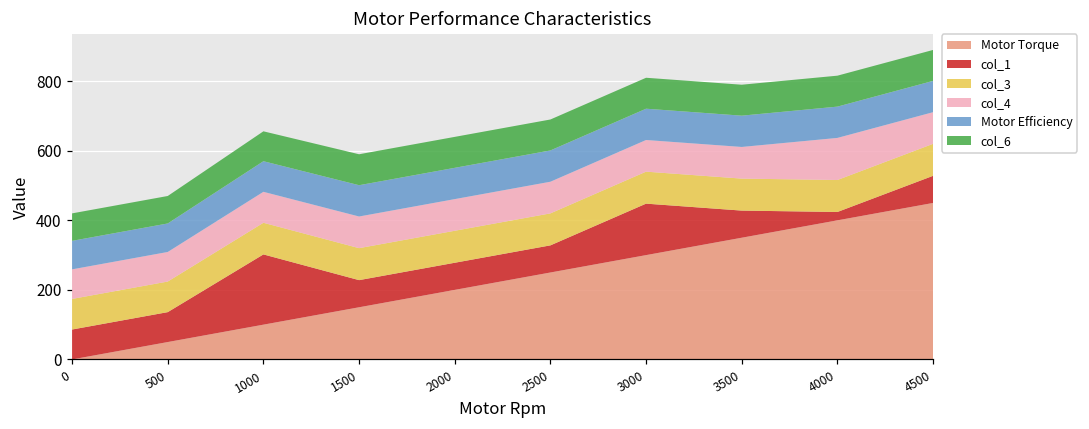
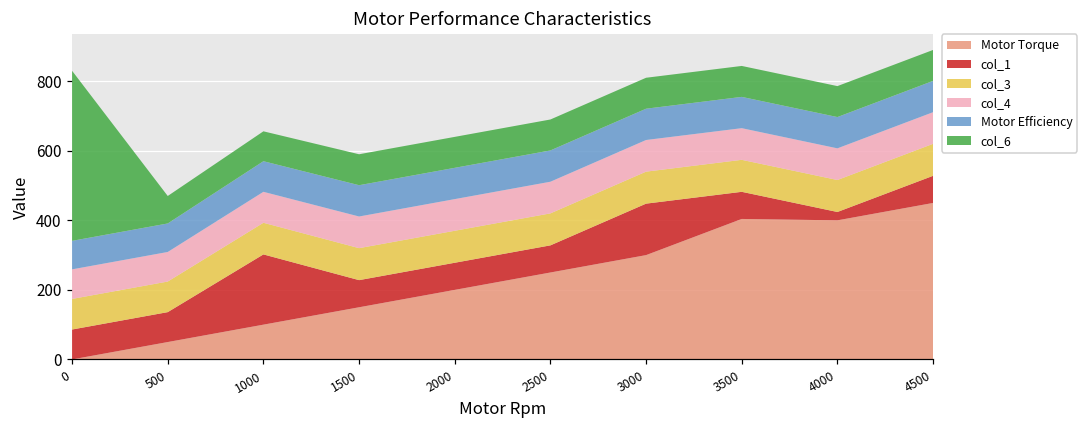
col_6, 0: 80 -> 490
Motor Torque, 3500: 350 -> 400
col_4, 4000: 120 -> 90
